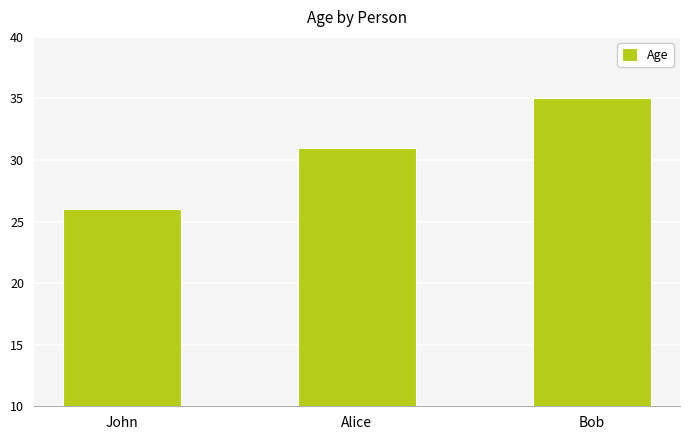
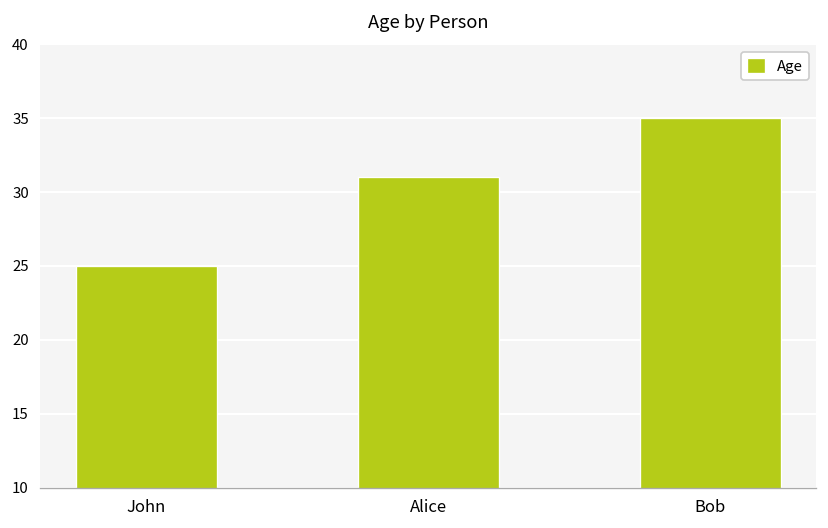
John: 26 -> 25
